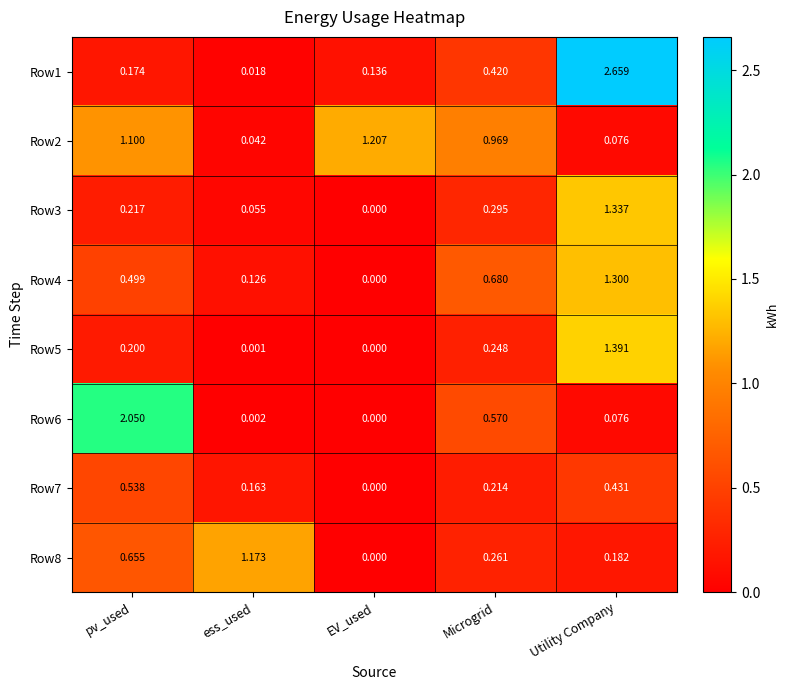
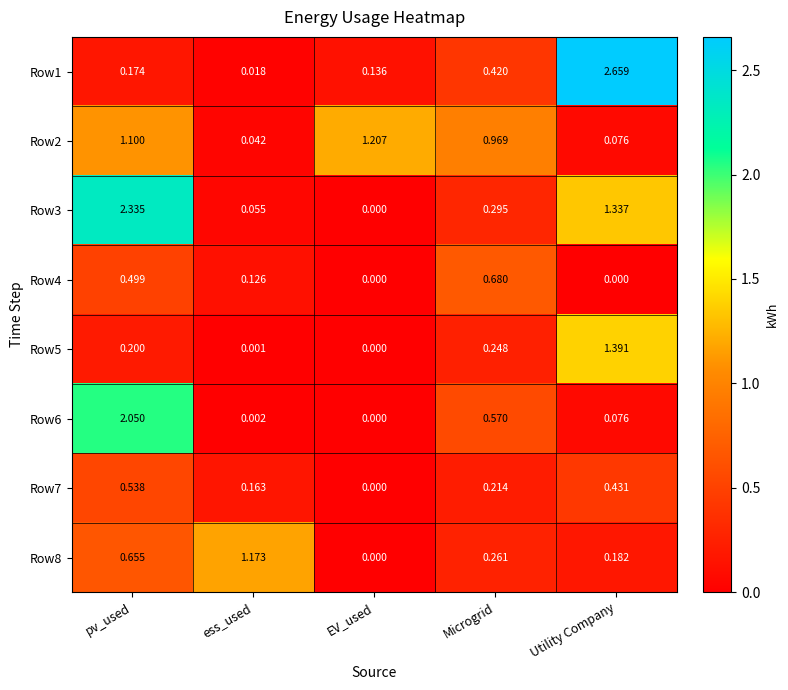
Row3, pv_used: 0.217 -> 2.335
Row4, Utility Company: 1.300 -> 0.000
